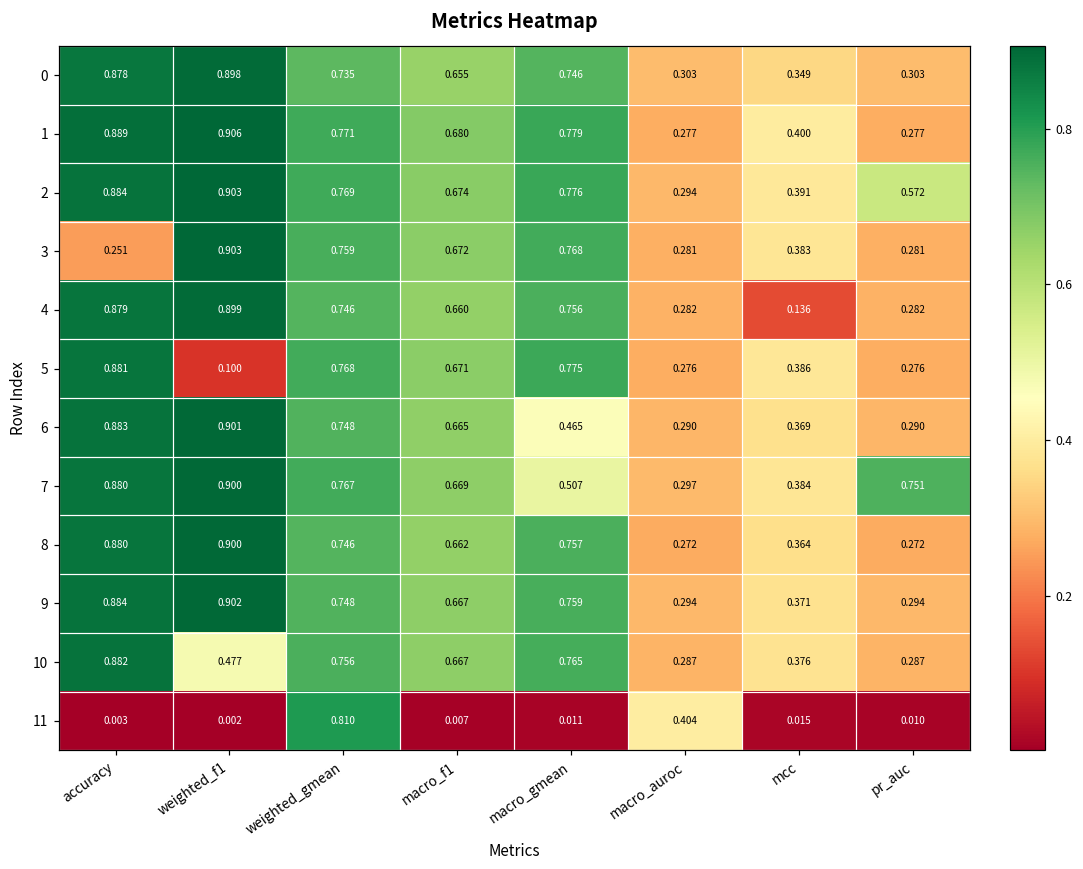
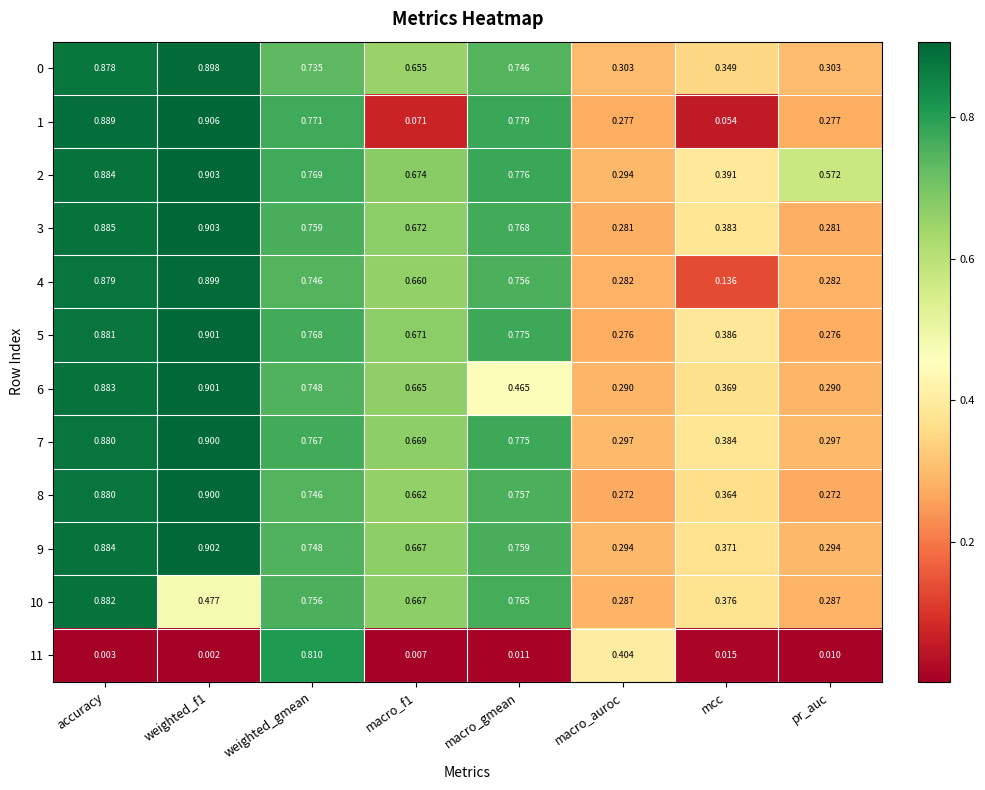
1, macro_f1: 0.680 -> 0.071
1, mcc: 0.400 -> 0.054
3, accuracy: 0.251 -> 0.885
5, weighted_f1: 0.100 -> 0.901
7, macro_gmean: 0.507 -> 0.775
7, pr_auc: 0.751 -> 0.297
